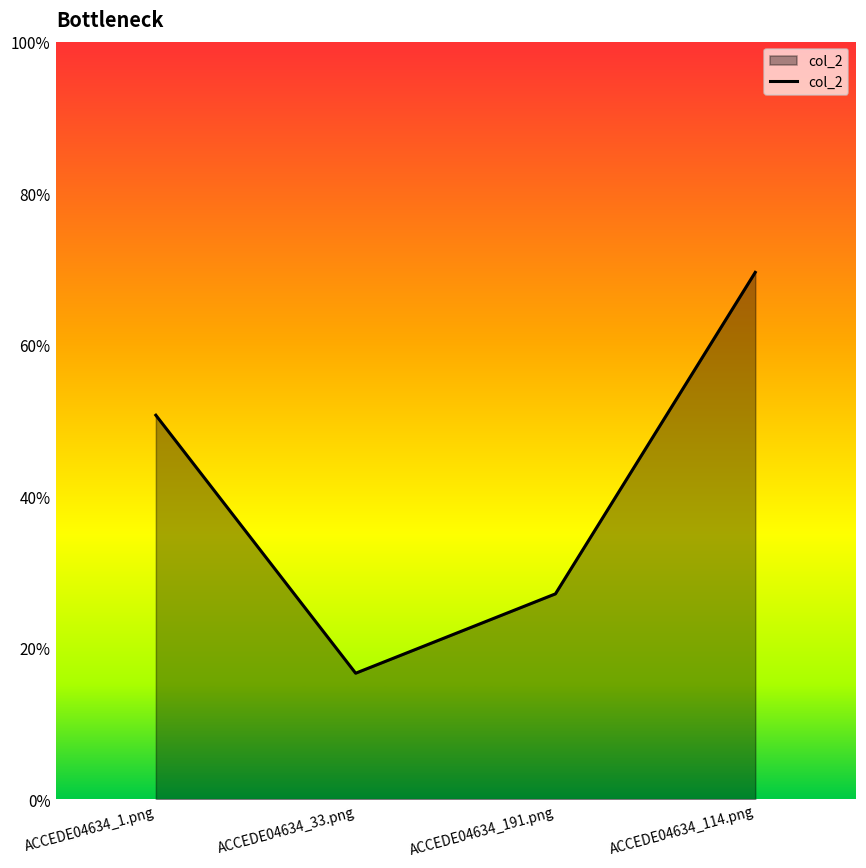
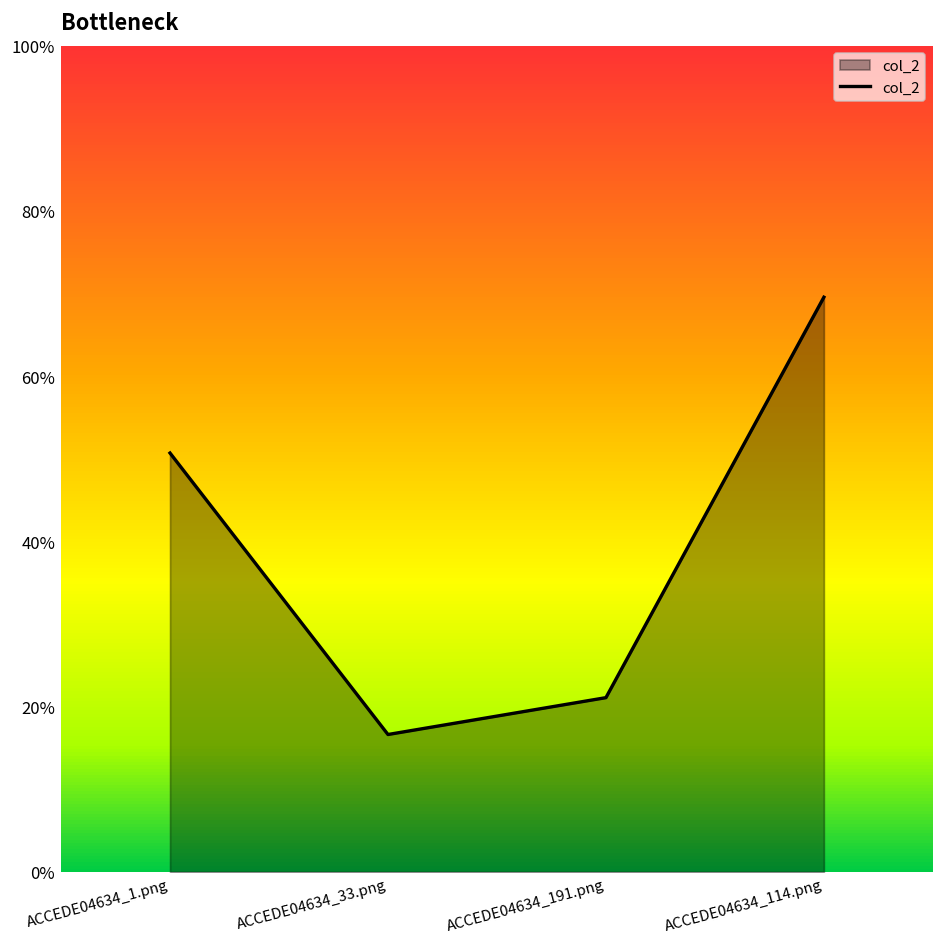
ACCEDE04634_191.png: 27% -> 21%
